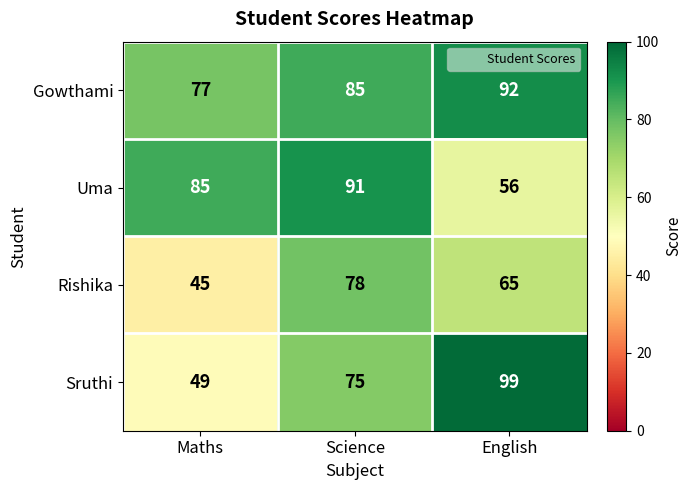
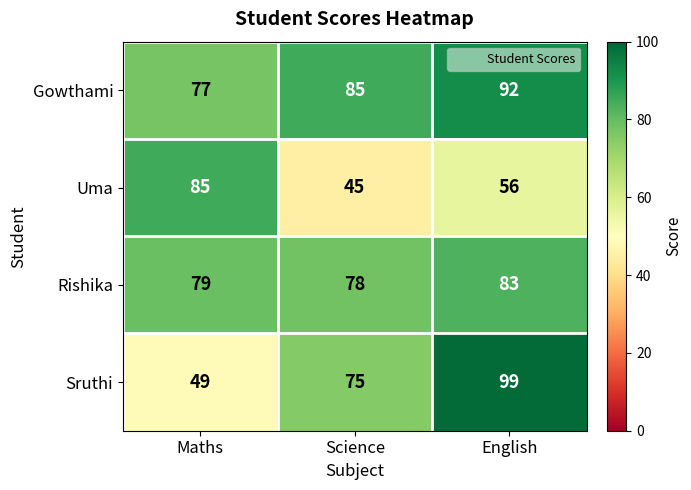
Uma, Science: 91 -> 45
Rishika, Maths: 45 -> 79
Rishika, English: 65 -> 83
